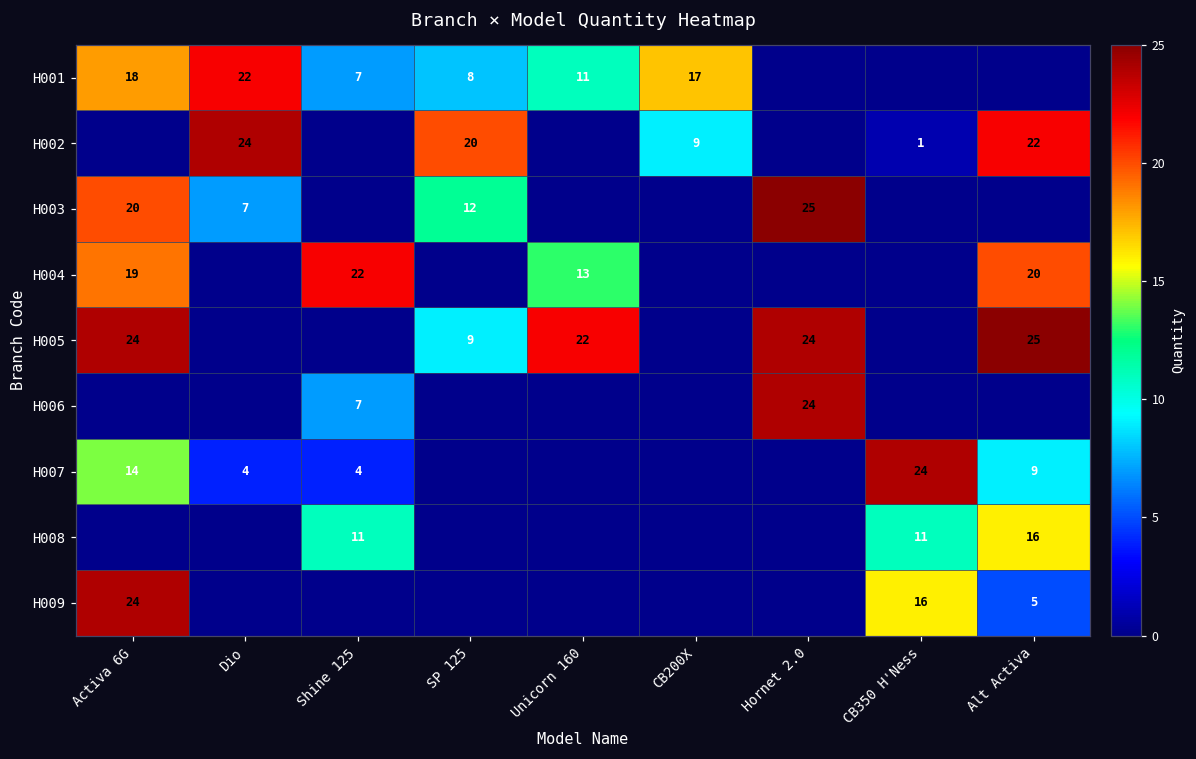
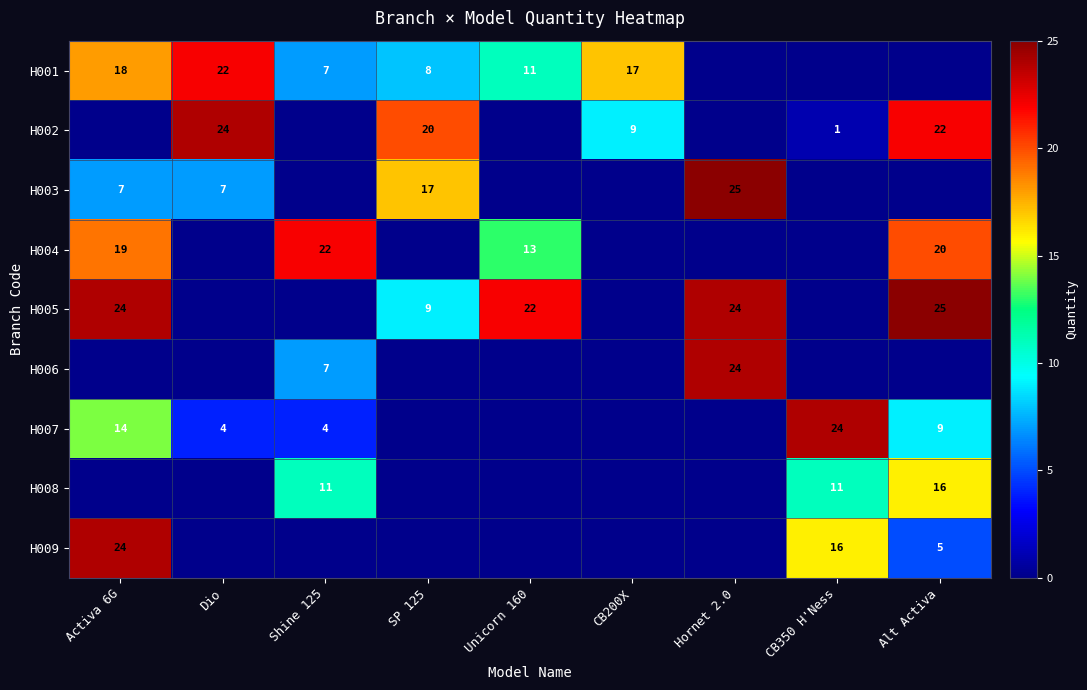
H003, Activa 6G: 20 -> 7
H003, SP 125: 12 -> 17
